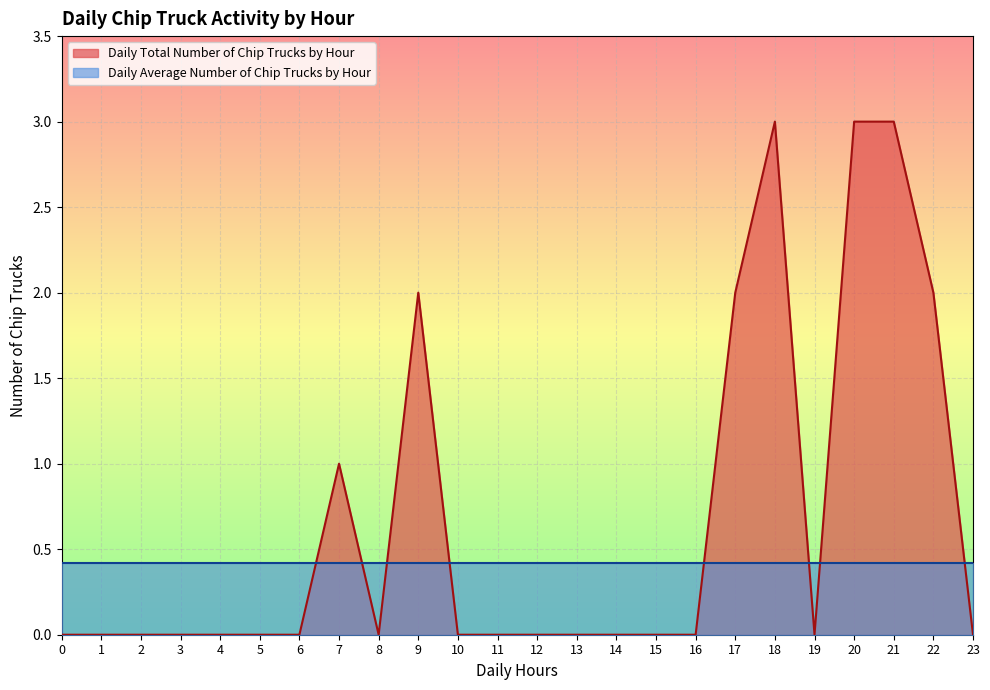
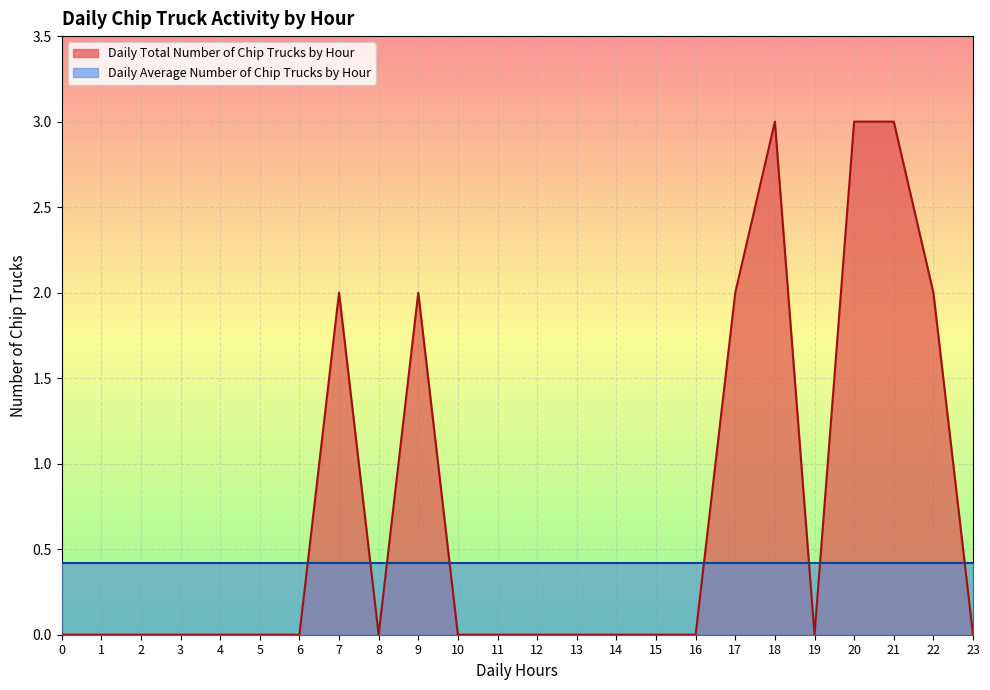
Daily Total Number of Chip Trucks by Hour, 7: 1 -> 2
